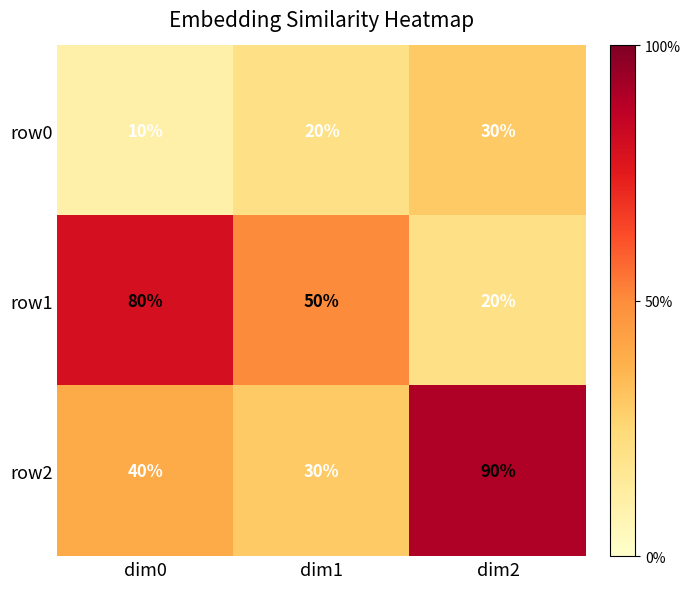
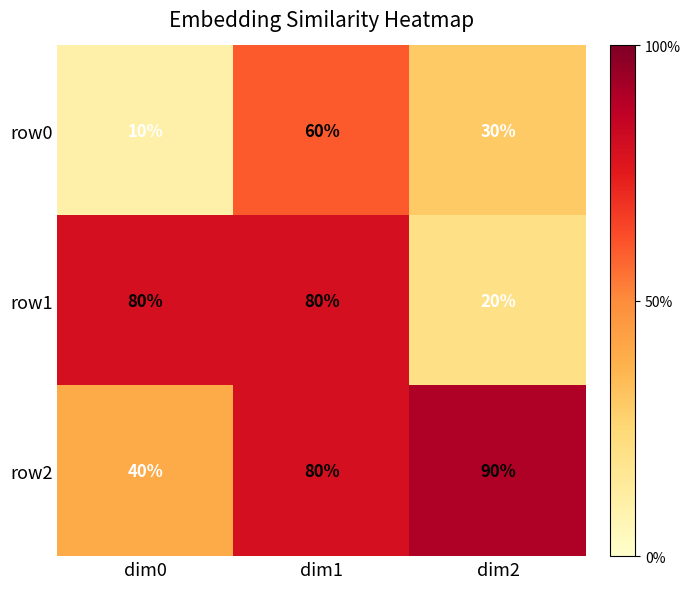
row0, dim1: 20% -> 60%
row1, dim1: 50% -> 80%
row2, dim1: 30% -> 80%
